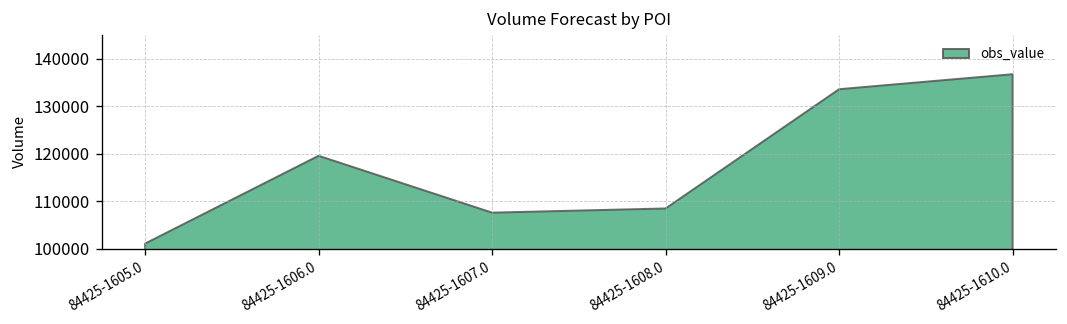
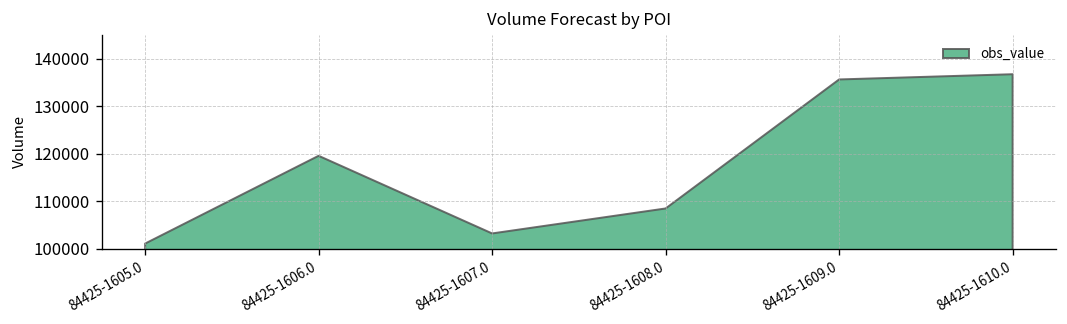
84425-1607.0: 108000 -> 103000
84425-1609.0: 134000 -> 136000
